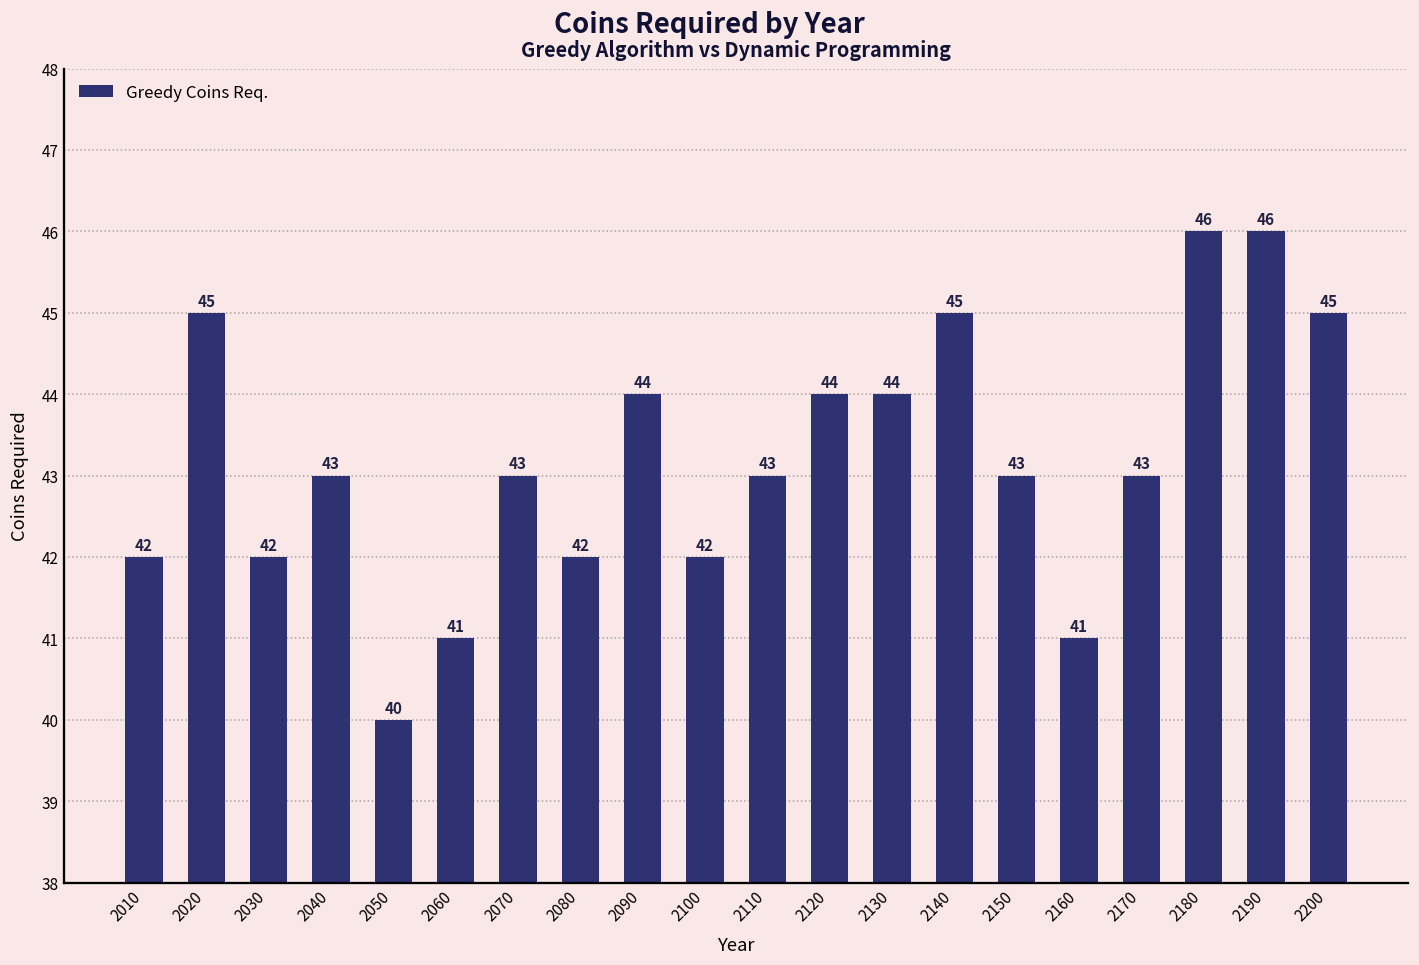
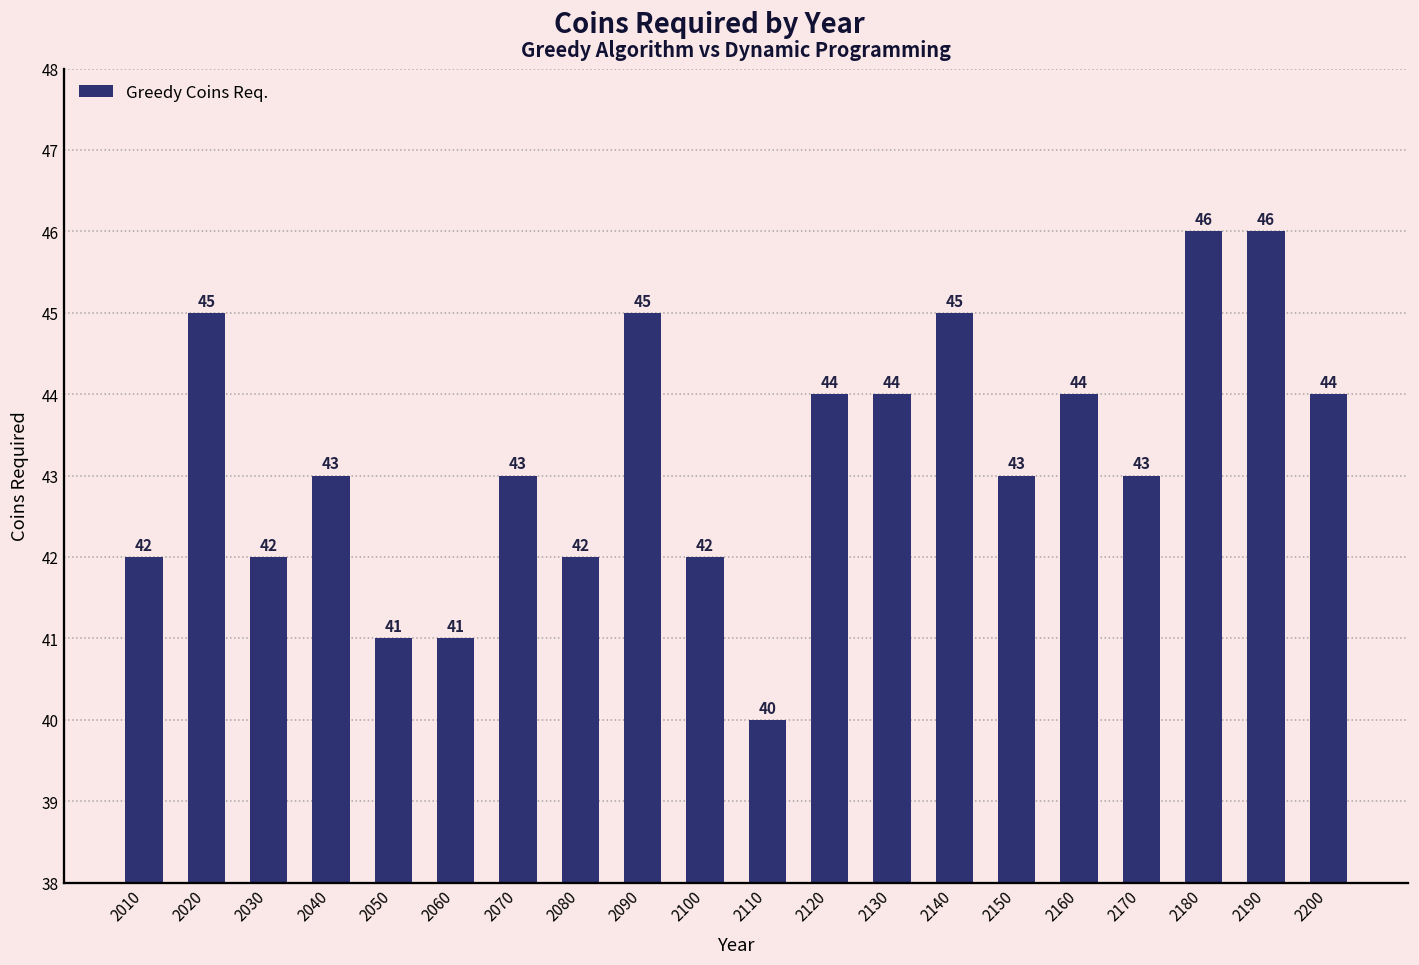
2050: 40 -> 41
2090: 44 -> 45
2110: 43 -> 40
2160: 41 -> 44
2200: 45 -> 44
